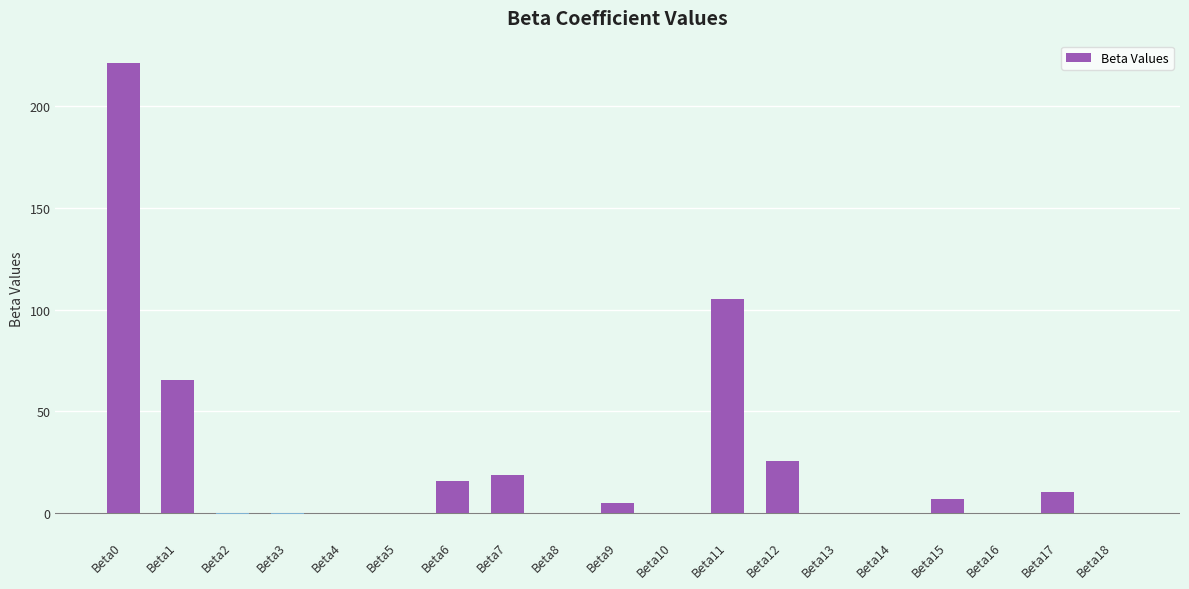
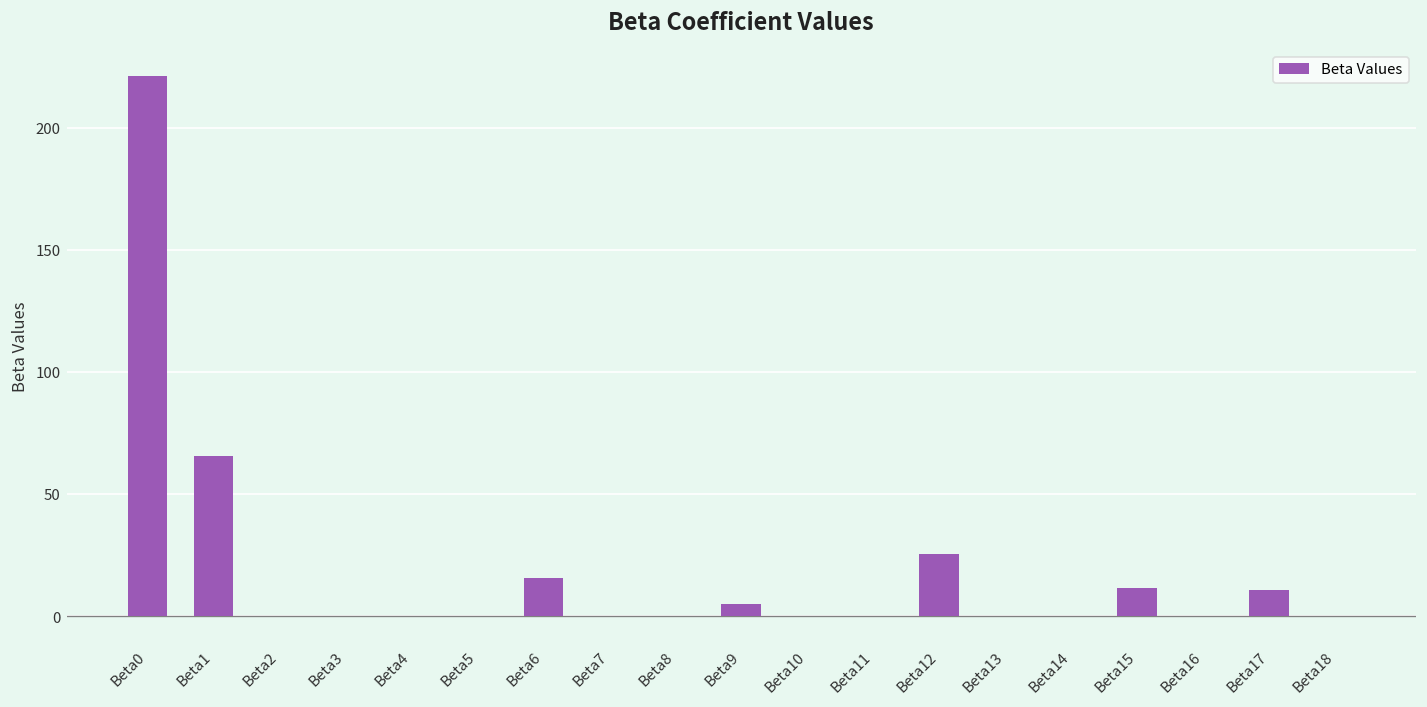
Beta7: 19 -> 0
Beta11: 105 -> 0
Beta15: 7 -> 11
